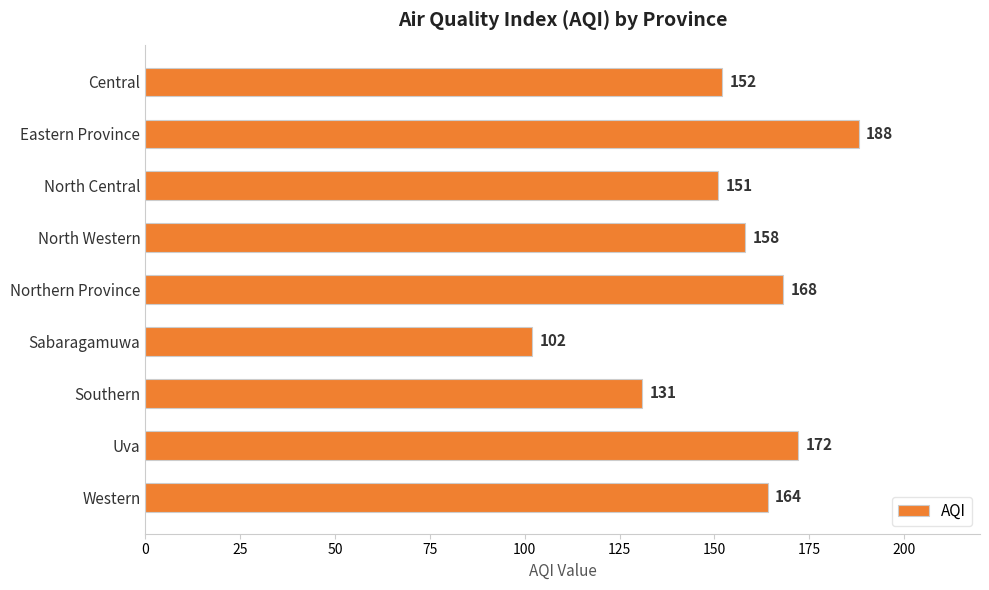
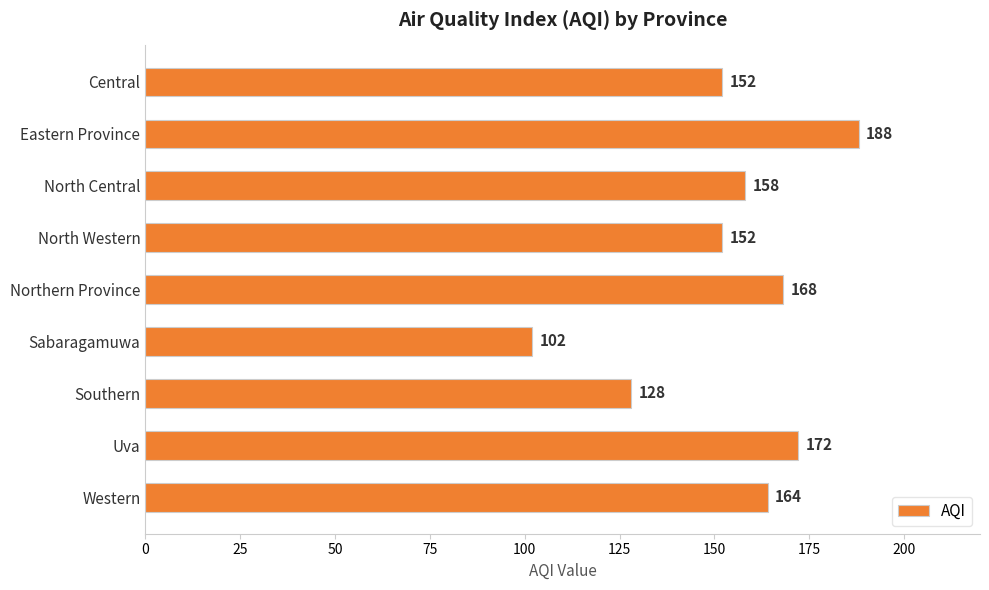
North Central: 151 -> 158
North Western: 158 -> 152
Southern: 131 -> 128
